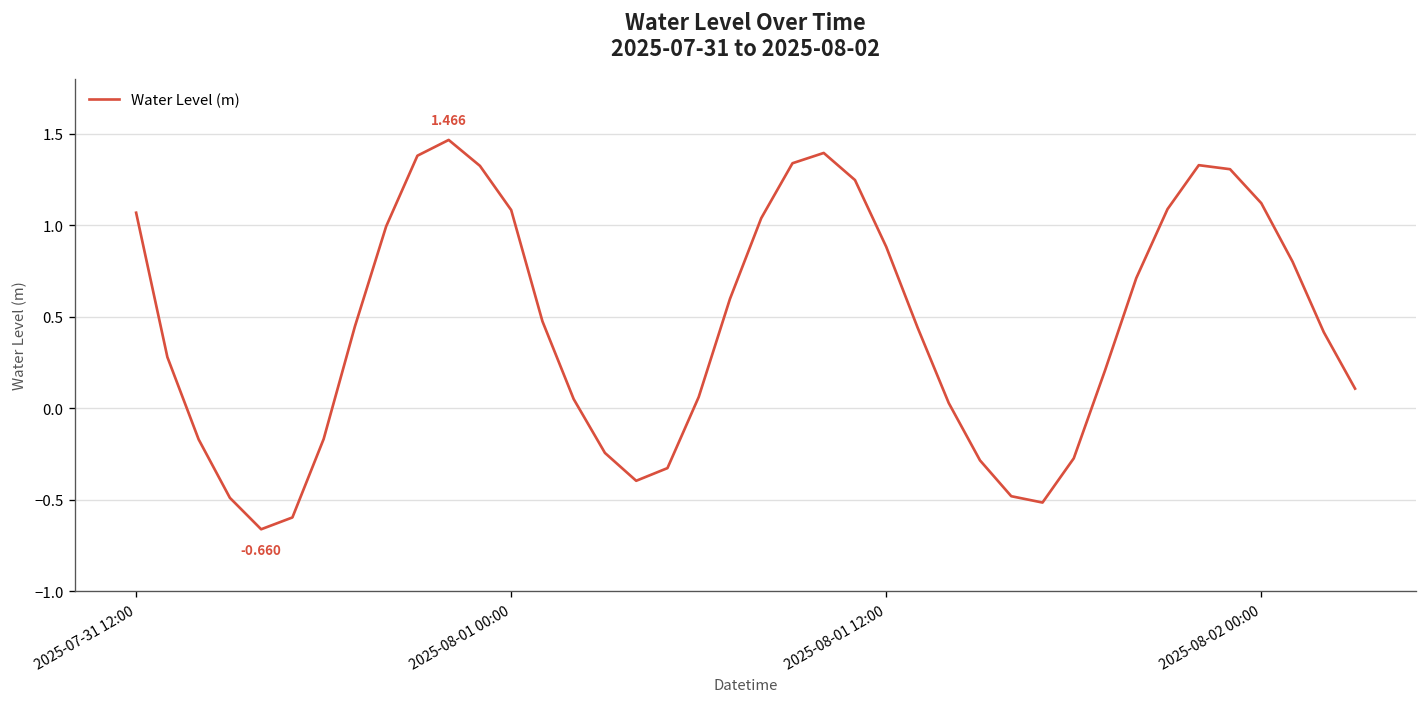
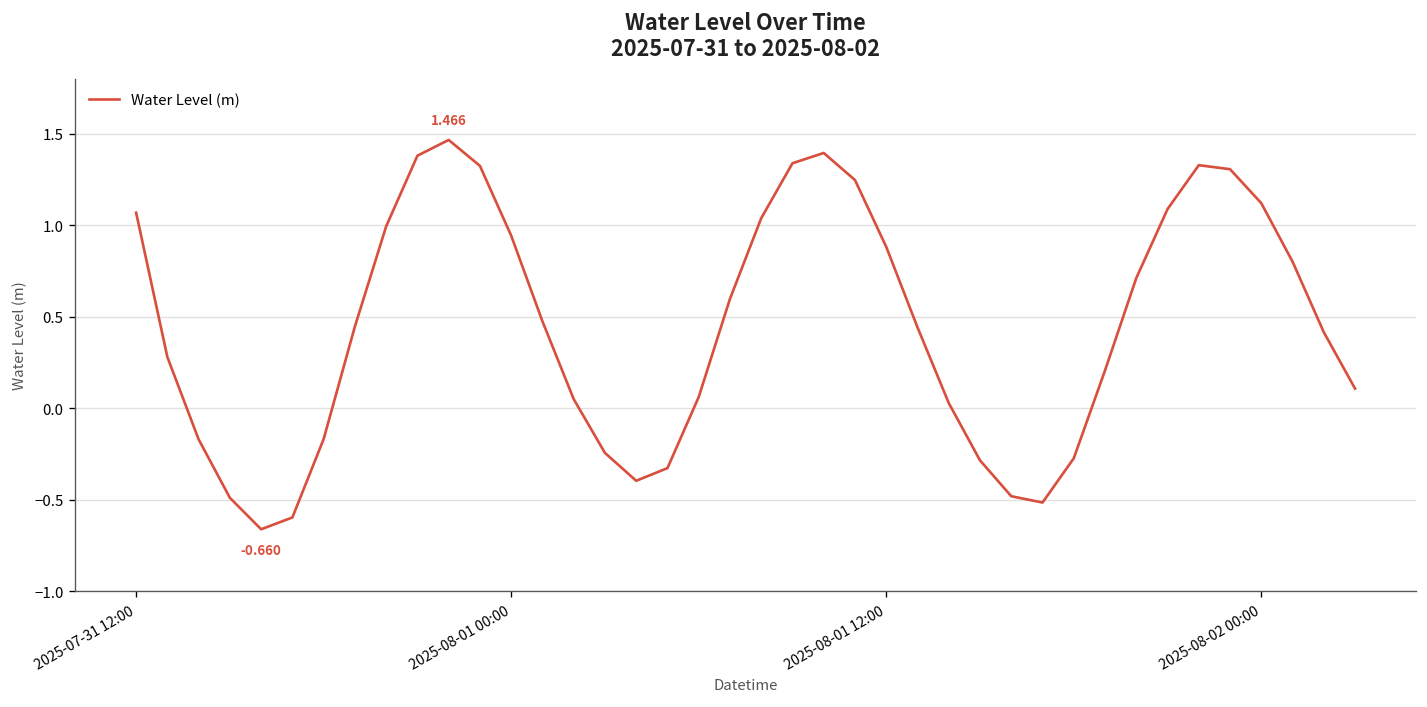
2025-08-01 00:00: 1.08 -> 0.94
